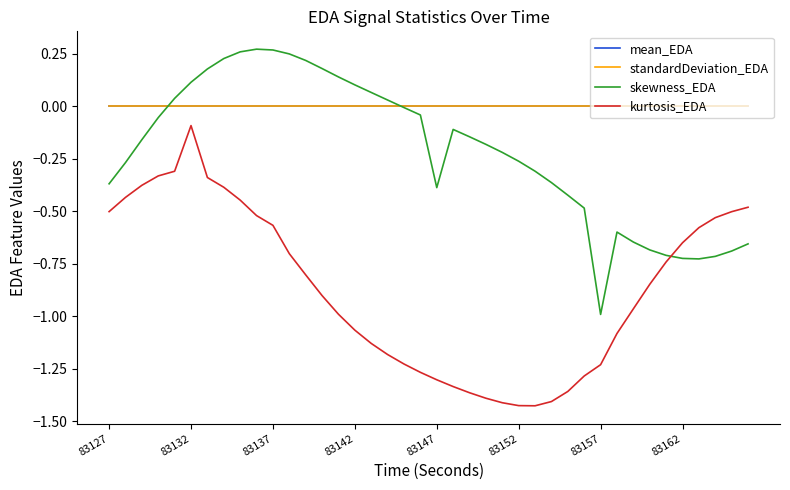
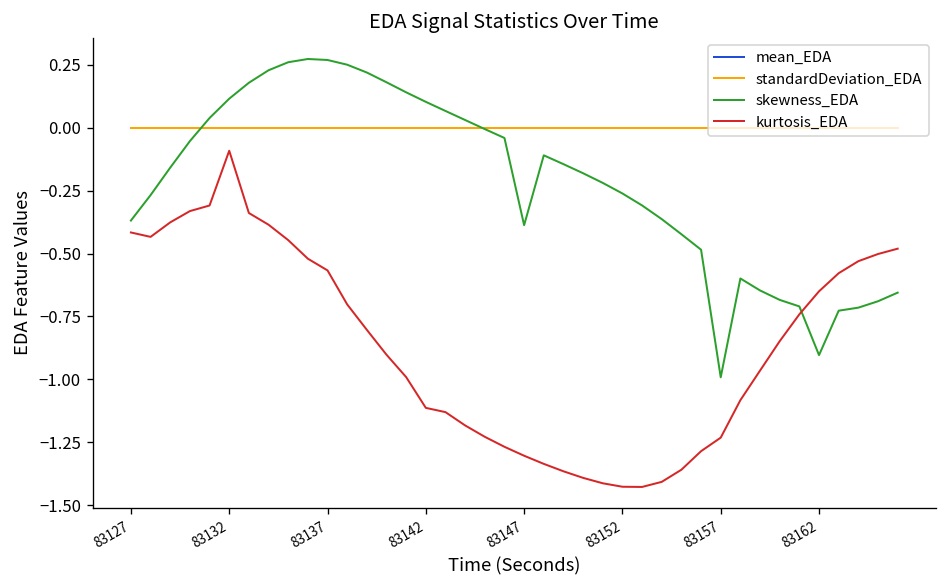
kurtosis_EDA, 83127: -0.50 -> -0.42
kurtosis_EDA, 83142: -1.07 -> -1.11
skewness_EDA, 83162: -0.72 -> -0.90
